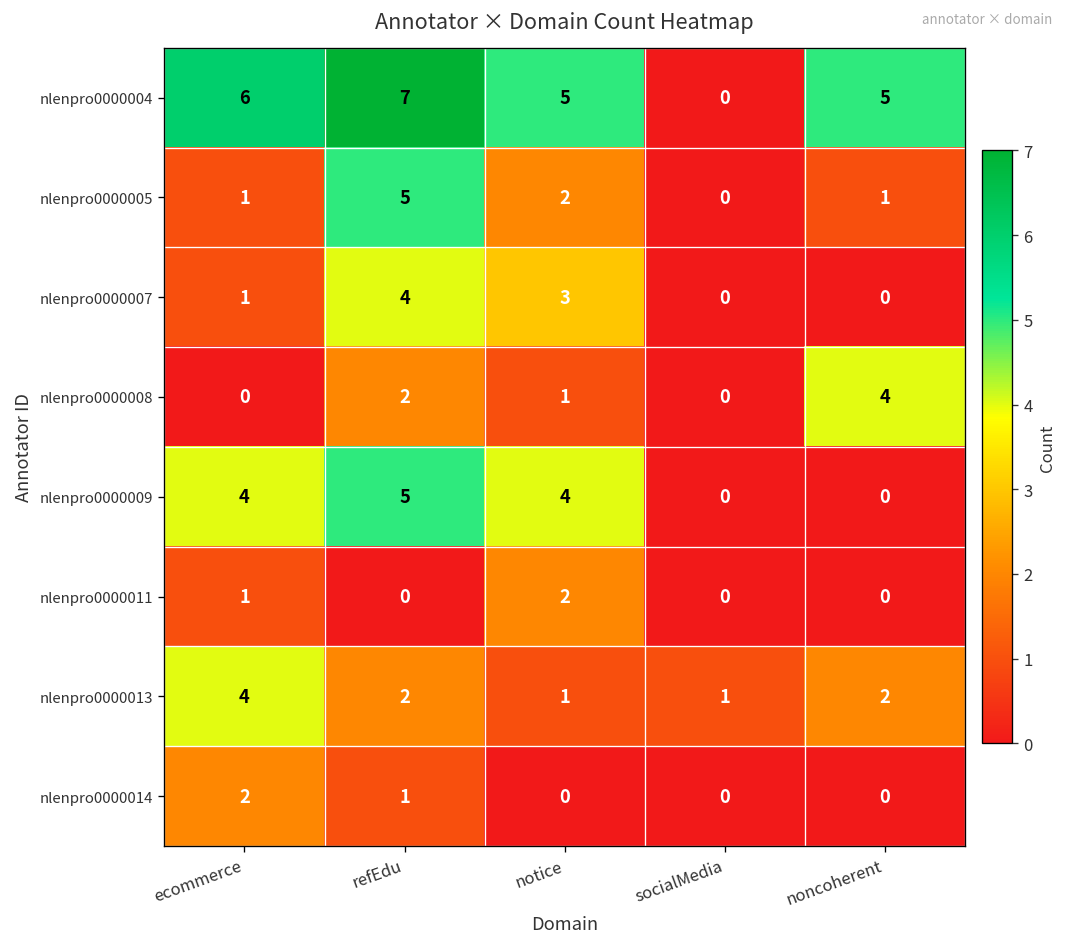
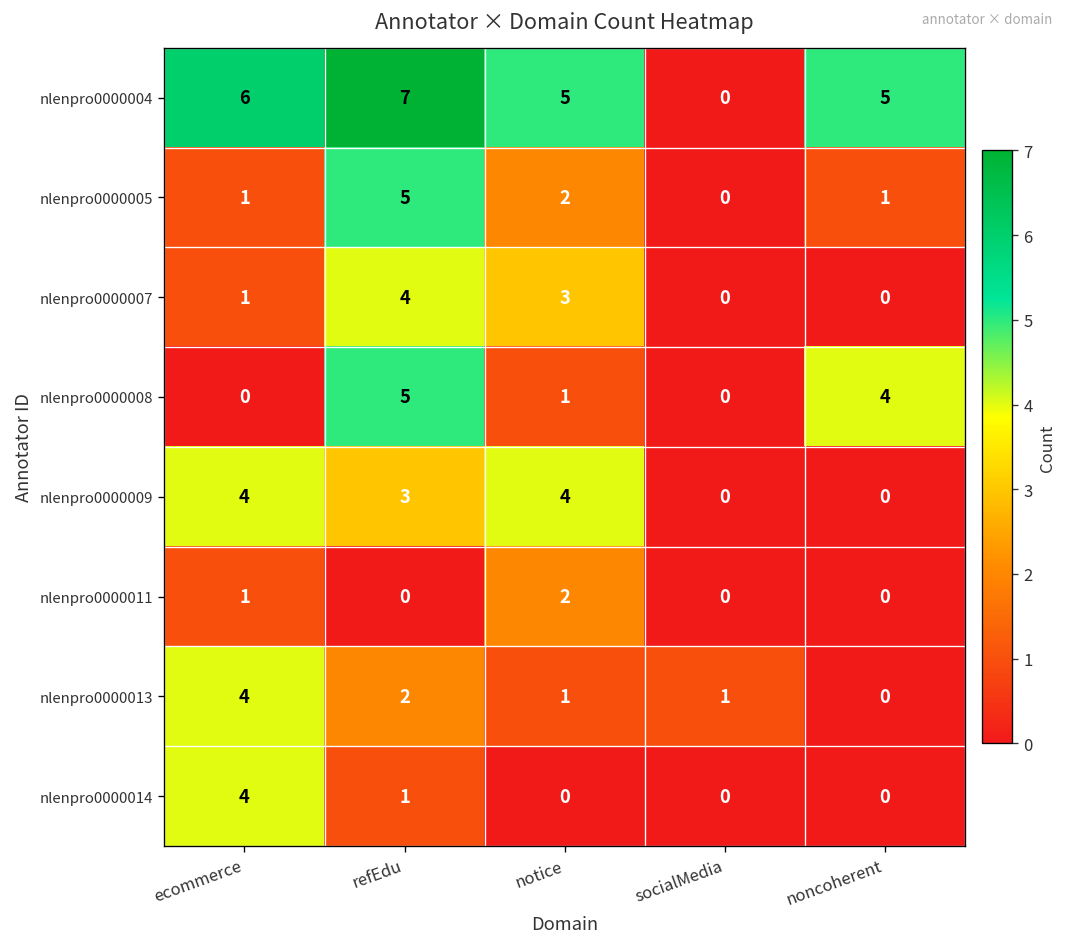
nlenpro0000008, refEdu: 2 -> 5
nlenpro0000009, refEdu: 5 -> 3
nlenpro0000013, noncoherent: 2 -> 0
nlenpro0000014, ecommerce: 2 -> 4
